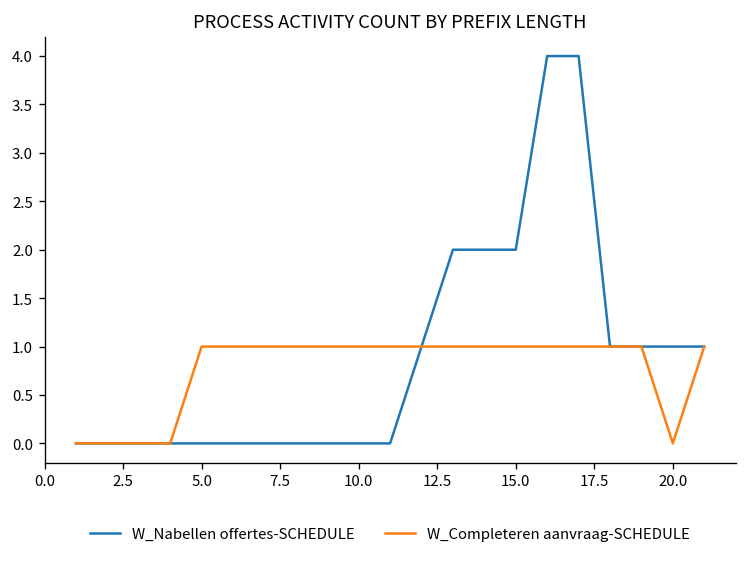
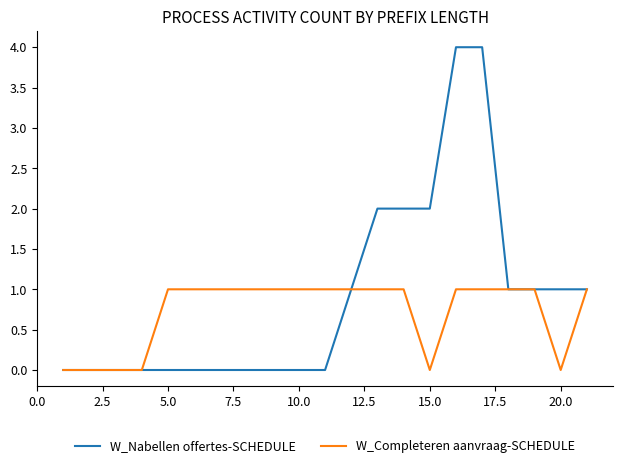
W_Completeren aanvraag-SCHEDULE, 15.0: 1 -> 0
